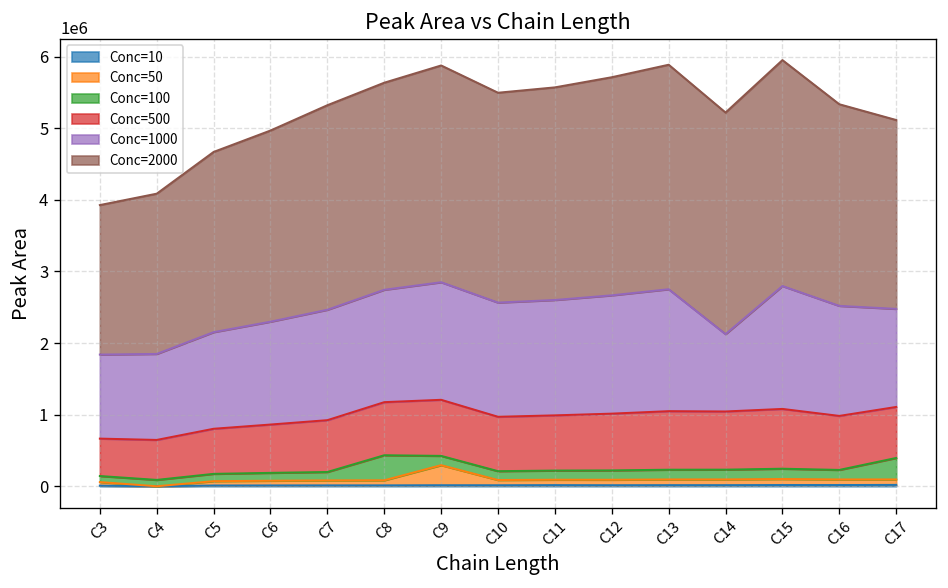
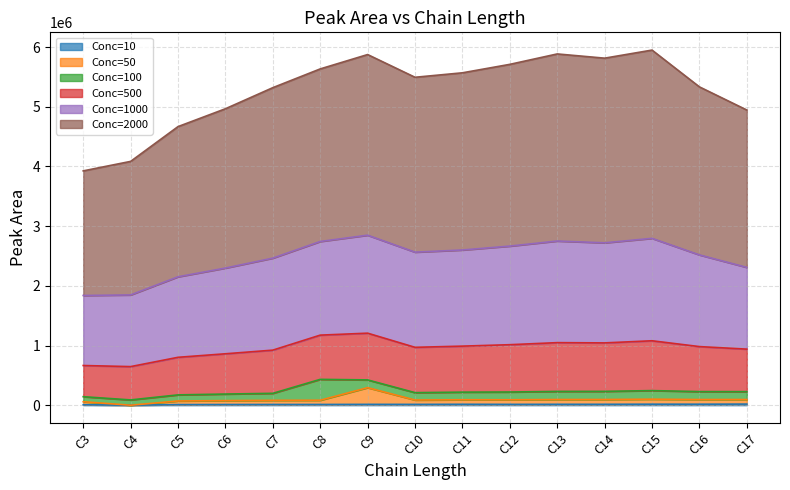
Conc=1000, C14: 1100000 -> 1700000
Conc=100, C17: 300000 -> 100000
